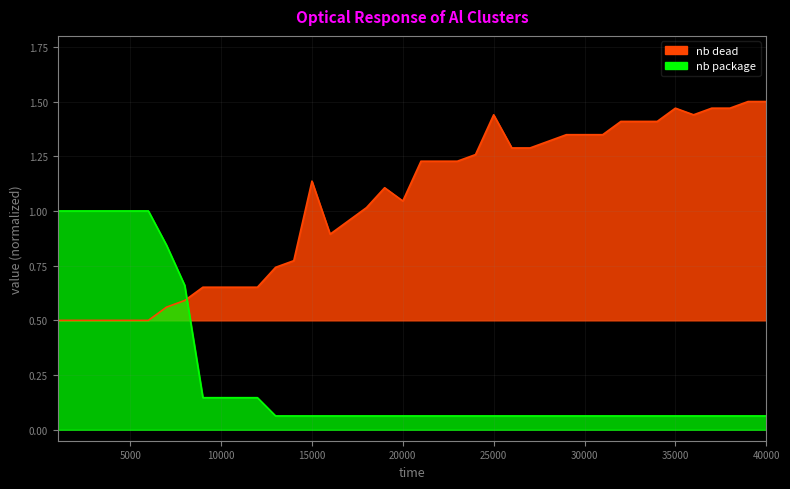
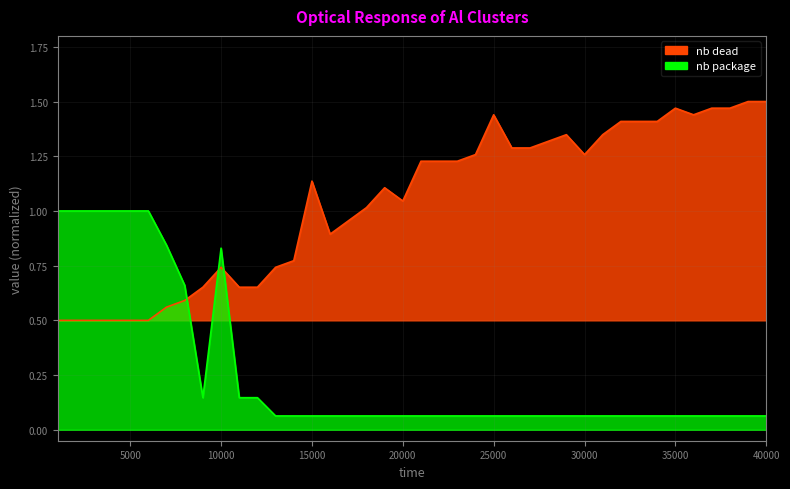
nb dead, 10000: 0.65 -> 0.74
nb package, 10000: 0.15 -> 0.83
nb dead, 30000: 1.35 -> 1.26
